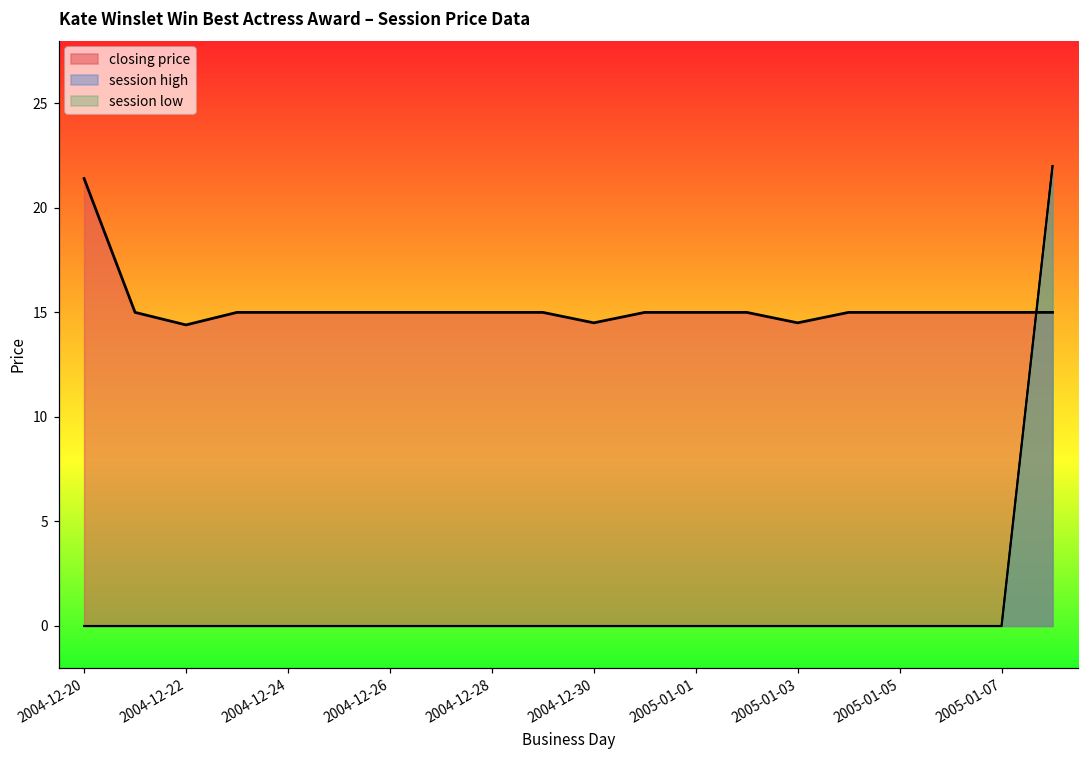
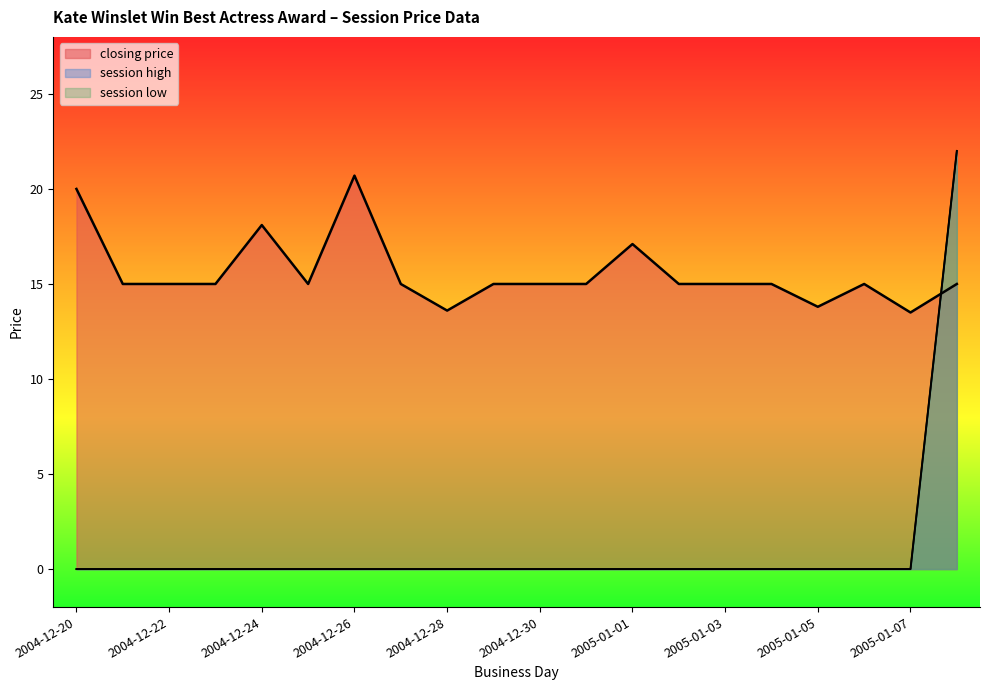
closing price, 2004-12-20: 21.4 -> 20.0
closing price, 2004-12-22: 14.4 -> 15.0
closing price, 2004-12-24: 15.0 -> 18.1
closing price, 2004-12-26: 15.0 -> 20.7
closing price, 2004-12-28: 15.0 -> 13.6
closing price, 2004-12-30: 14.5 -> 15.0
closing price, 2005-01-01: 15.0 -> 17.1
closing price, 2005-01-03: 14.5 -> 15.0
closing price, 2005-01-05: 15.0 -> 13.8
closing price, 2005-01-07: 15.0 -> 13.5
